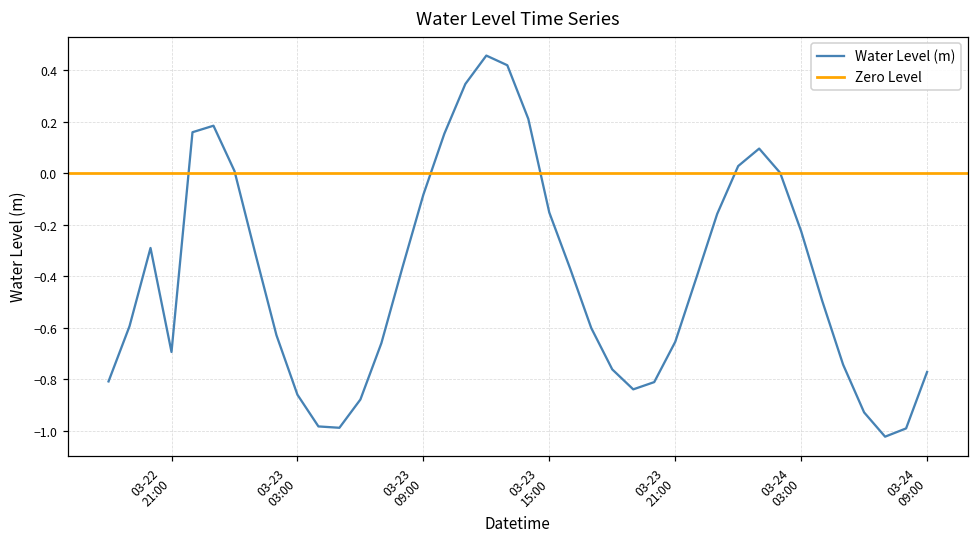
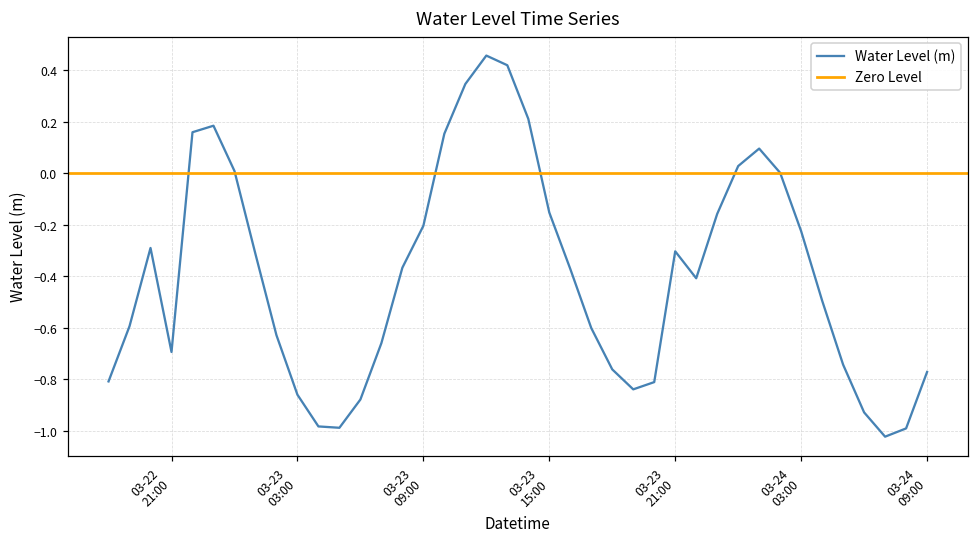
03-23 09:00: -0.08 -> -0.20
03-23 21:00: -0.65 -> -0.30
